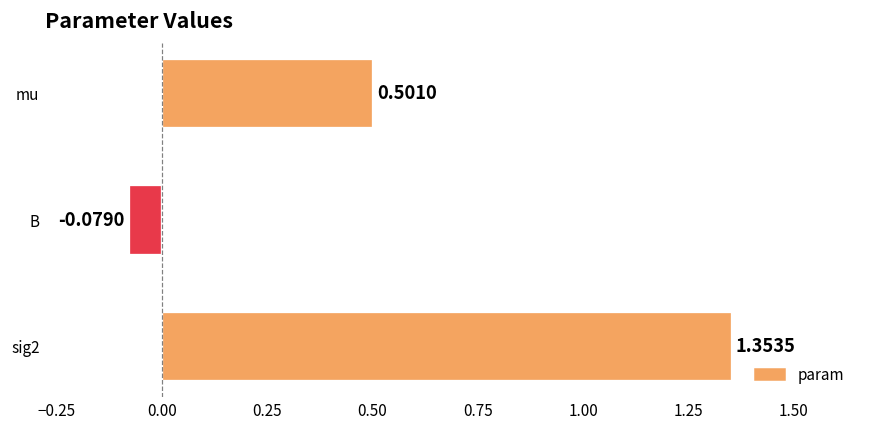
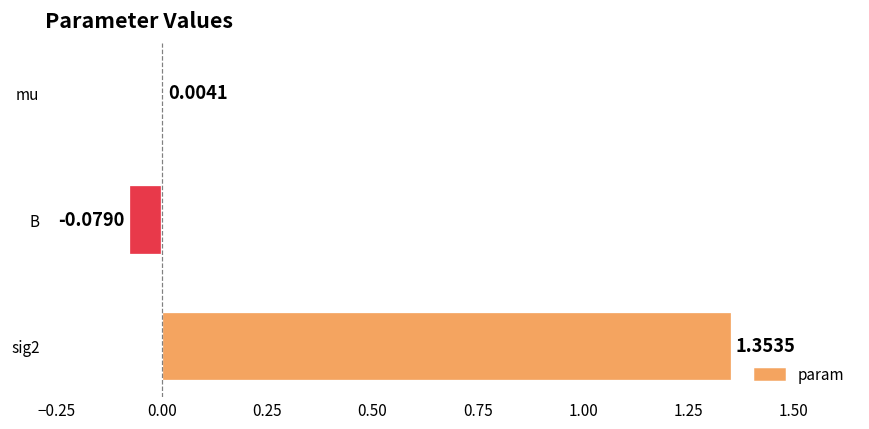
mu: 0.5010 -> 0.0041
